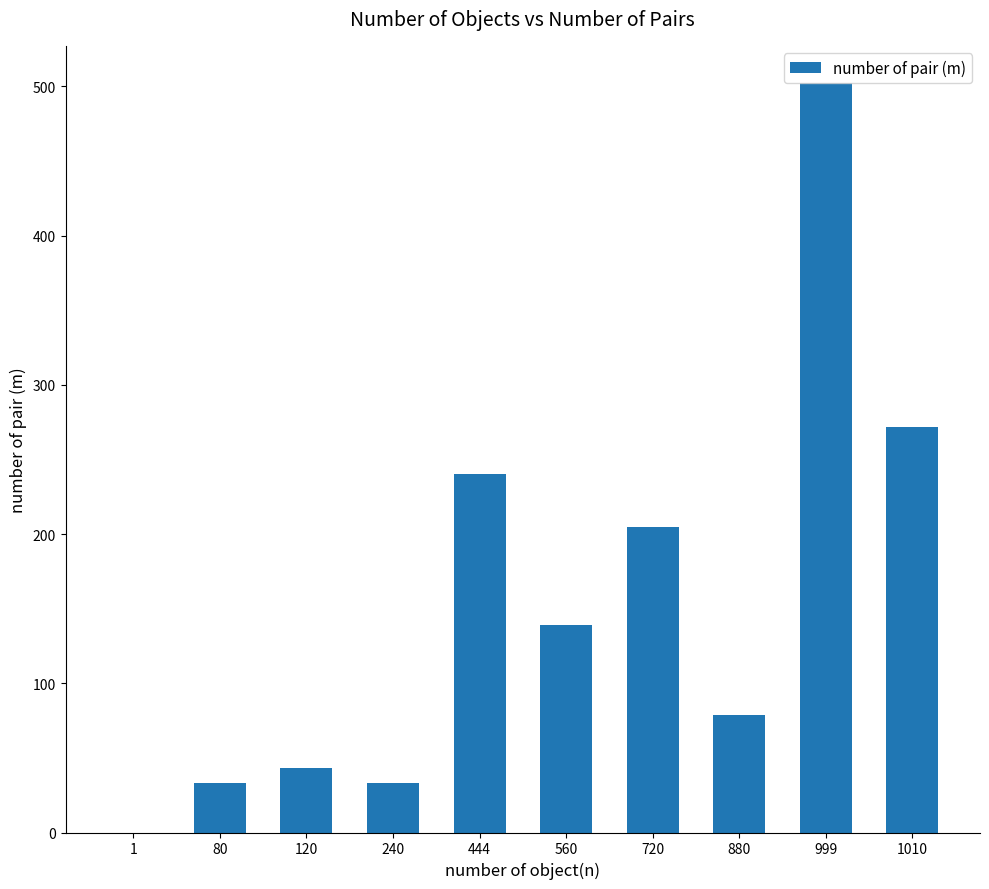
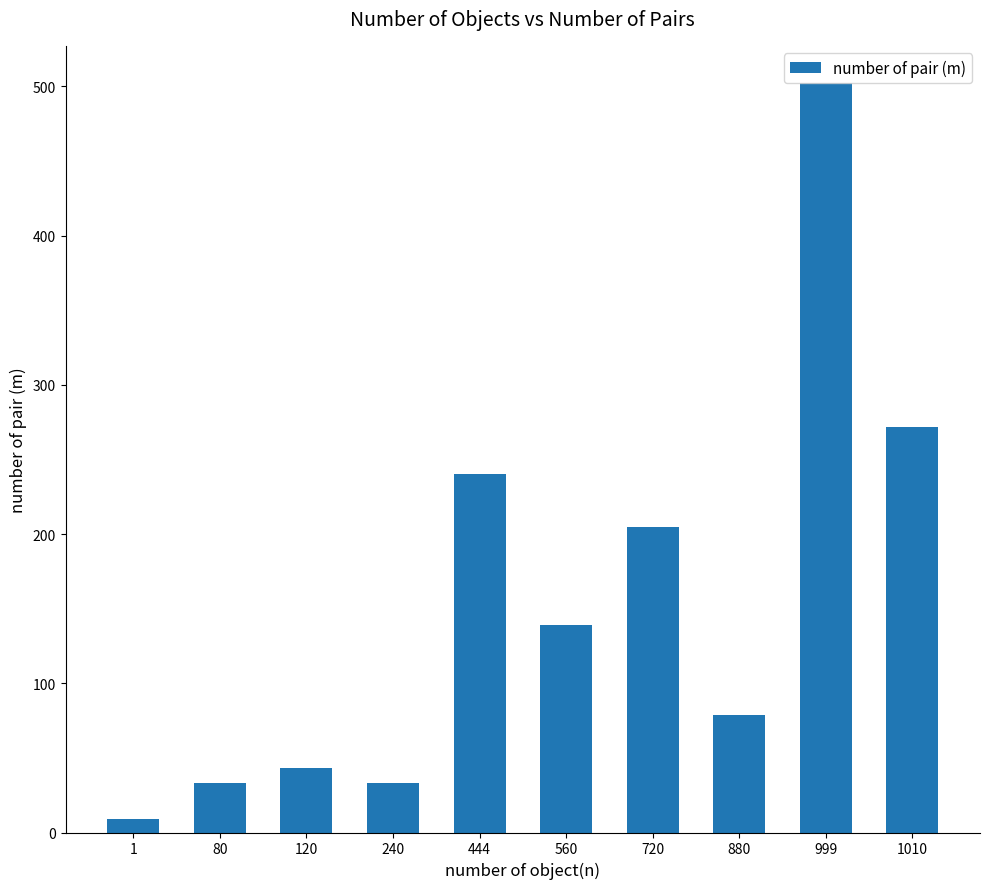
1: 0 -> 9
